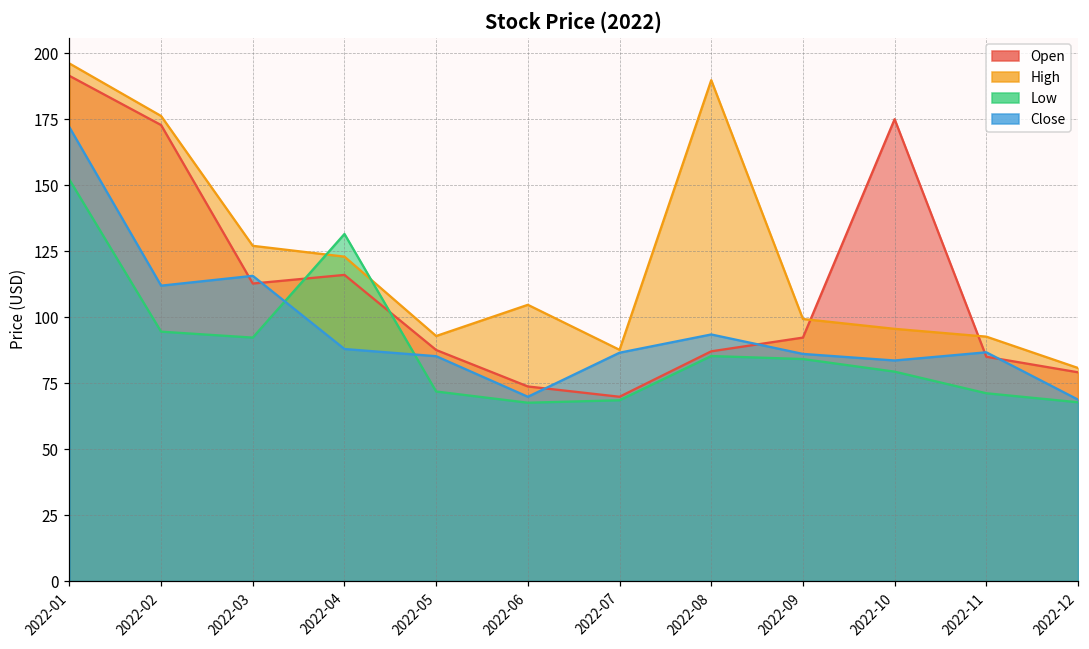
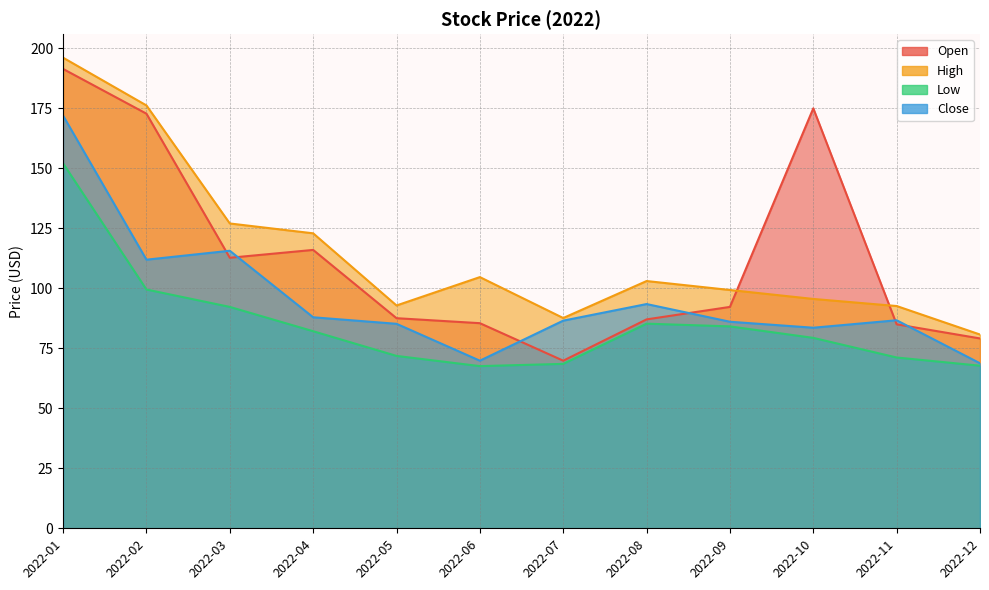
Low, 2022-02: 95 -> 100
Low, 2022-04: 132 -> 82
Open, 2022-06: 74 -> 85
High, 2022-08: 190 -> 103
